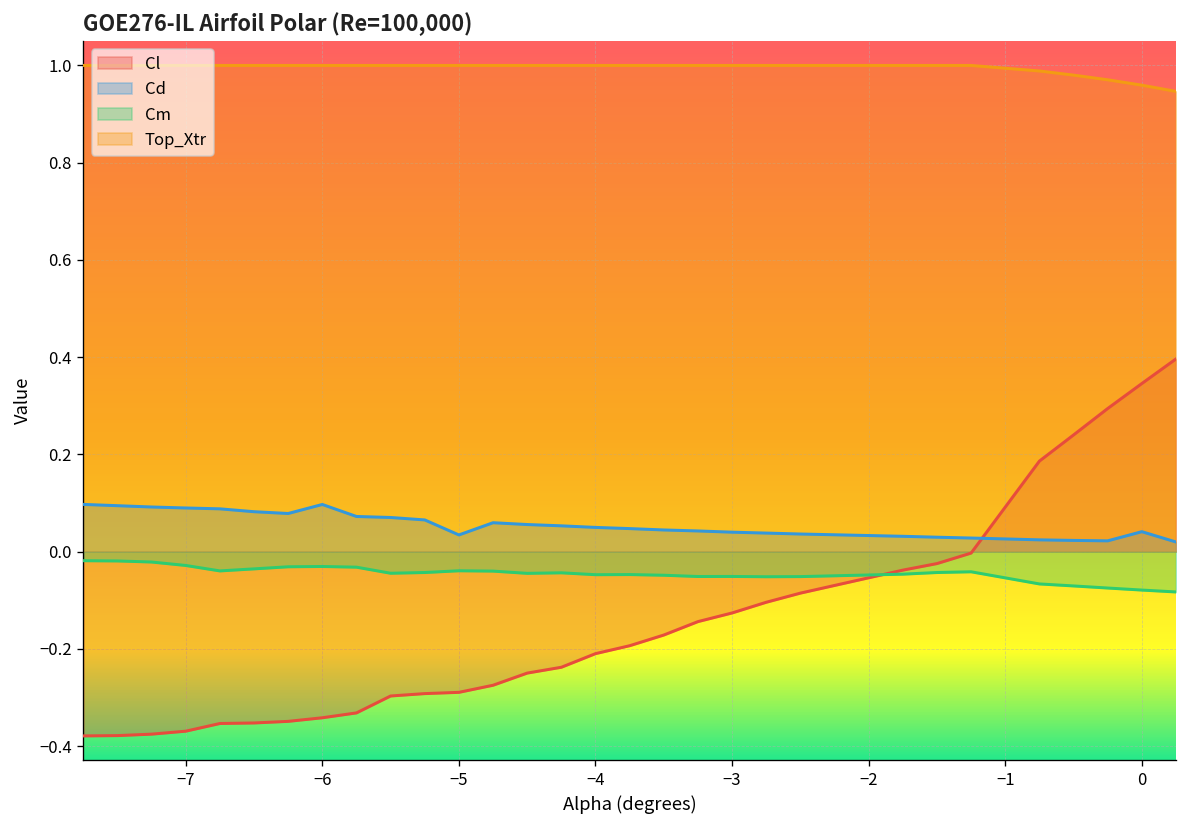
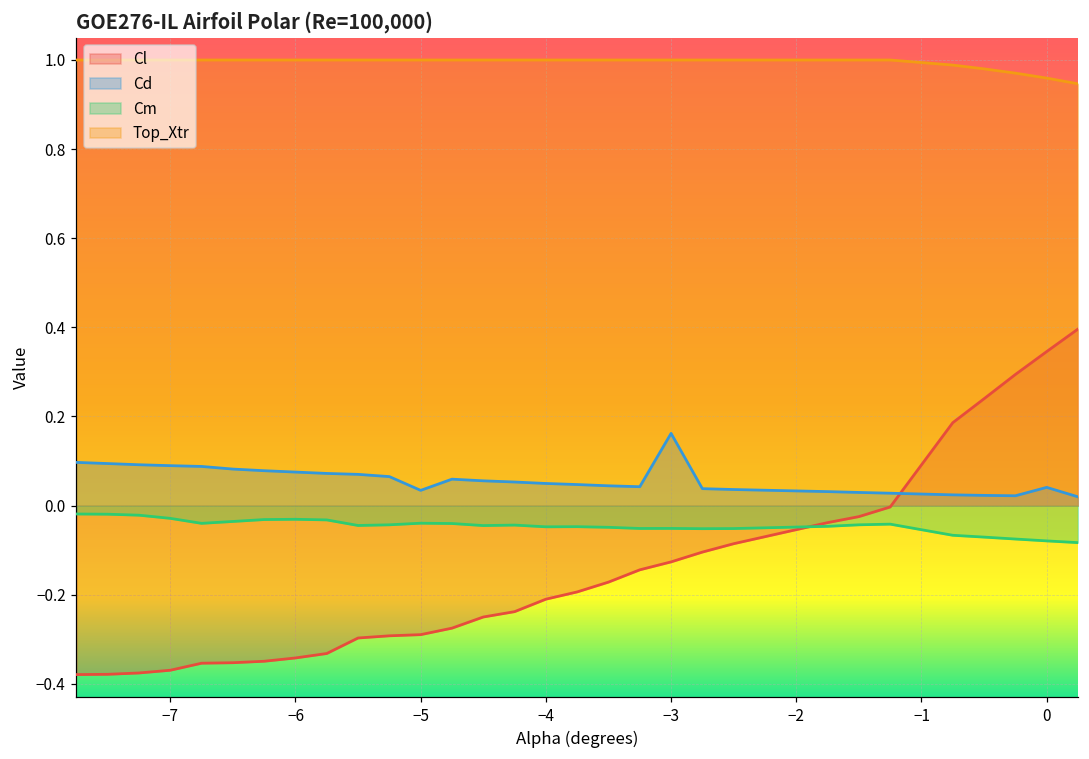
Cd, −6: 0.10 -> 0.08
Cd, −3: 0.04 -> 0.16
